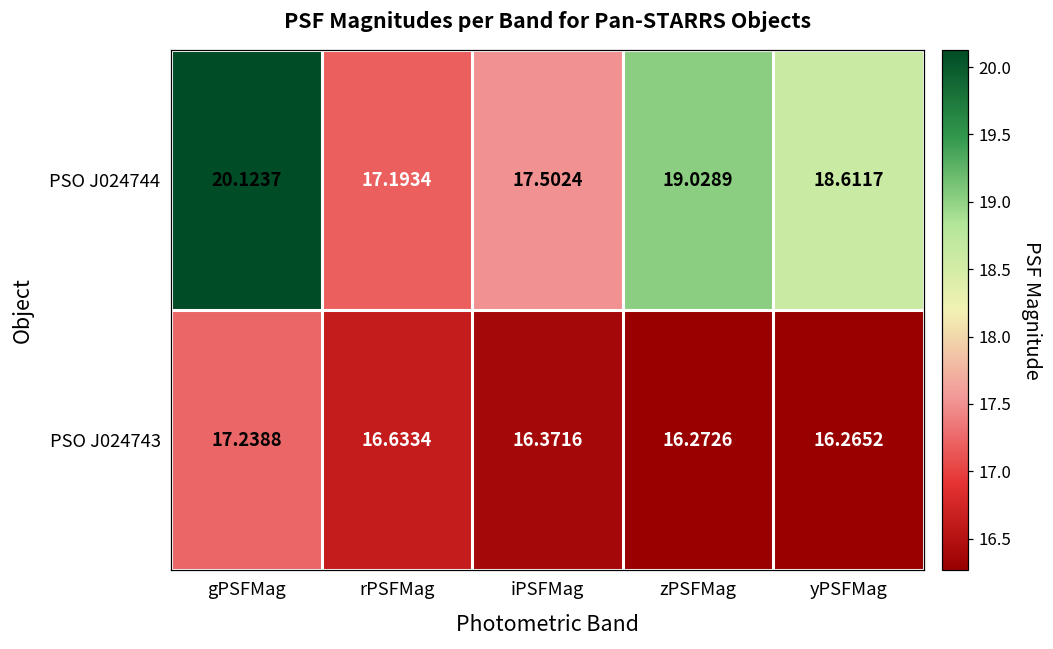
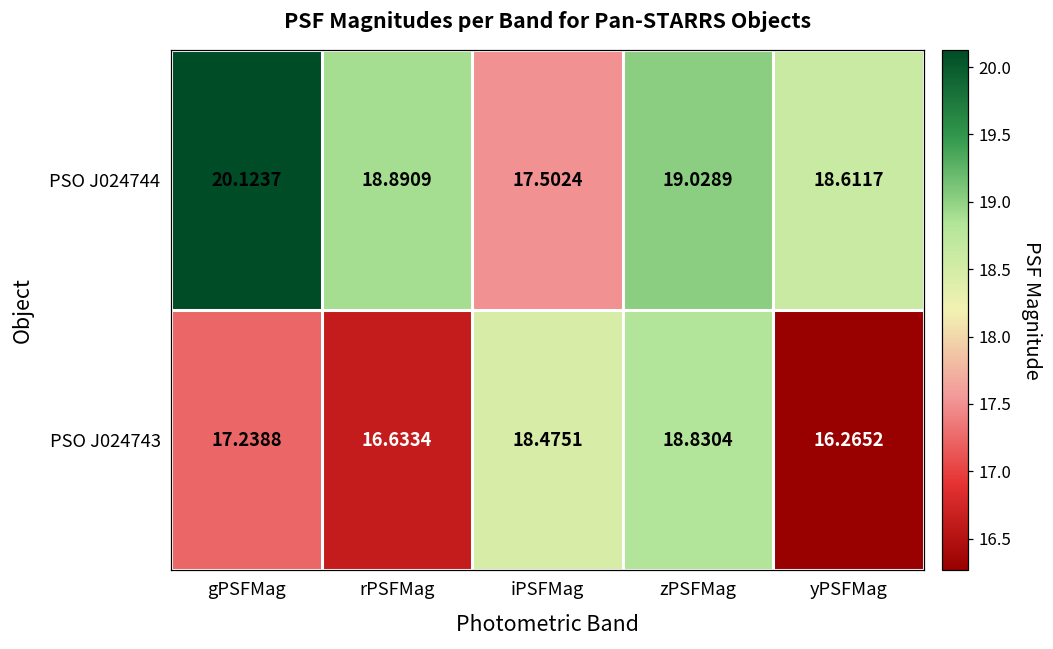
PSO J024744, rPSFMag: 17.1934 -> 18.8909
PSO J024743, iPSFMag: 16.3716 -> 18.4751
PSO J024743, zPSFMag: 16.2726 -> 18.8304
